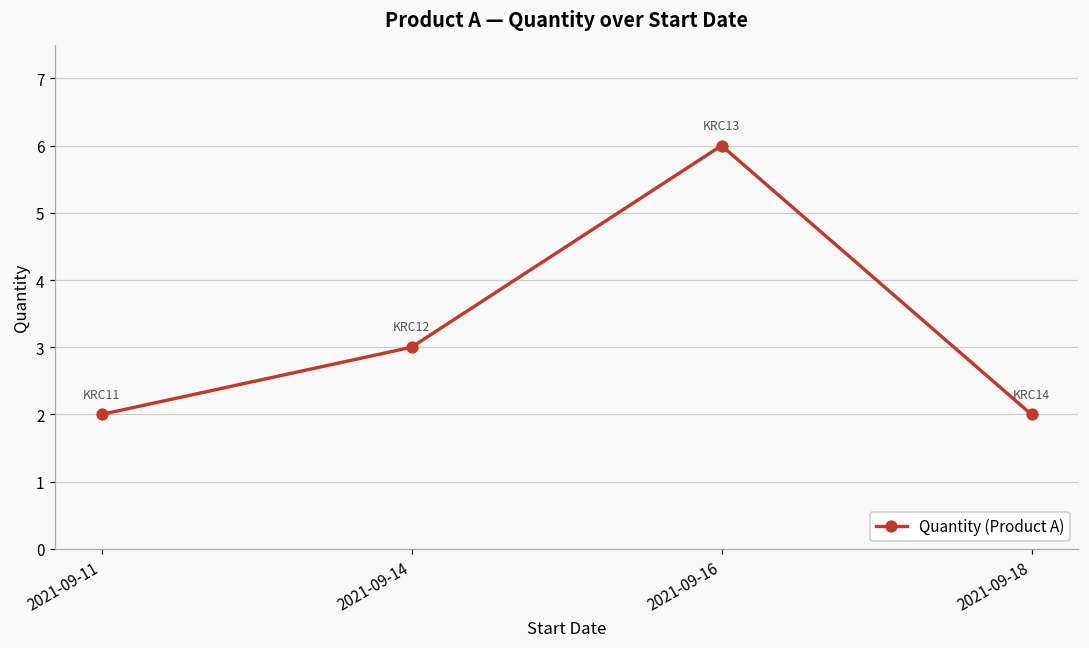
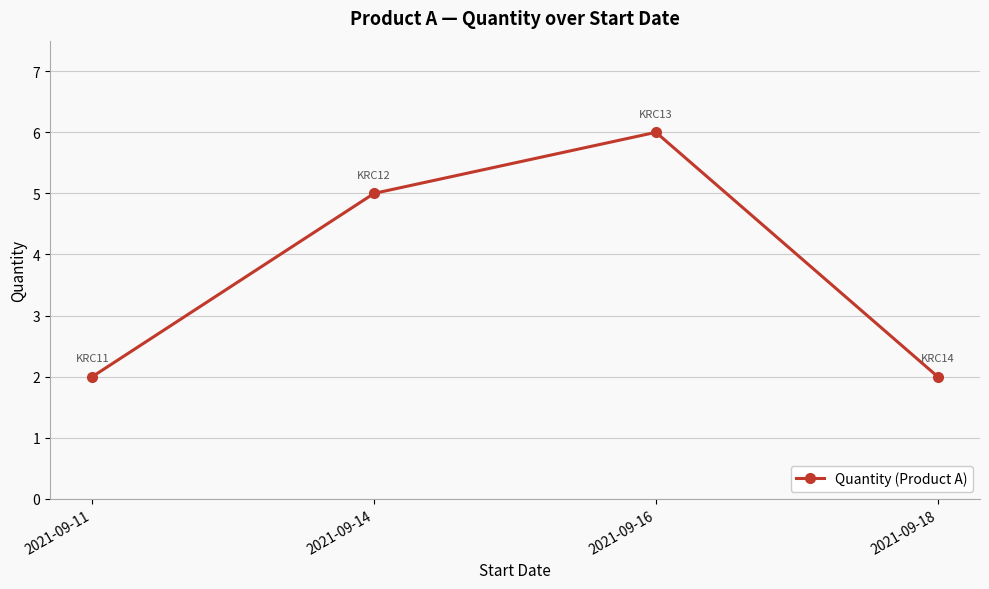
2021-09-14: 3 -> 5
